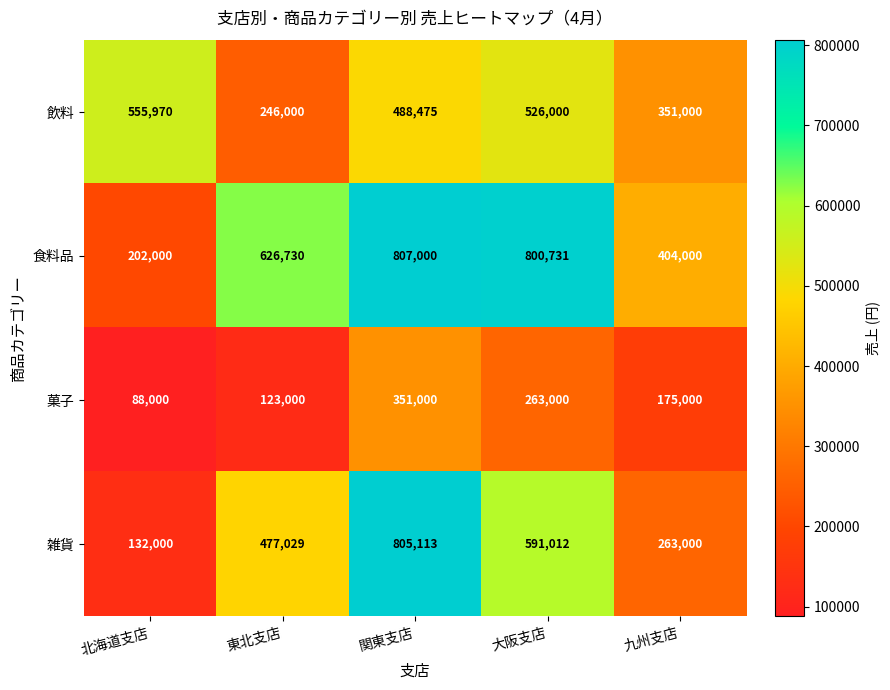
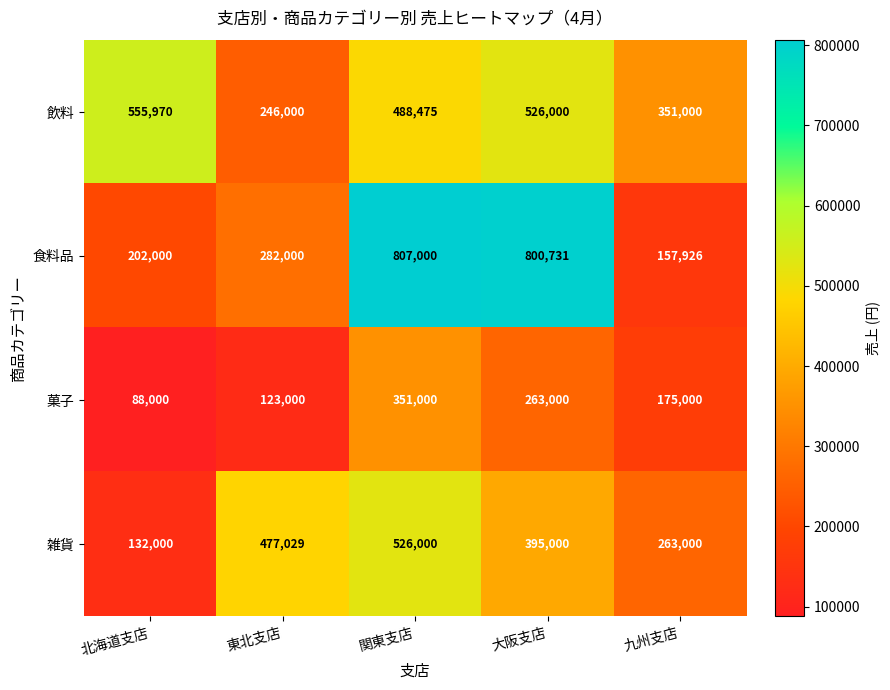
食料品, 東北支店: 626,730 -> 282,000
食料品, 九州支店: 404,000 -> 157,926
雑貨, 関東支店: 805,113 -> 526,000
雑貨, 大阪支店: 591,012 -> 395,000
